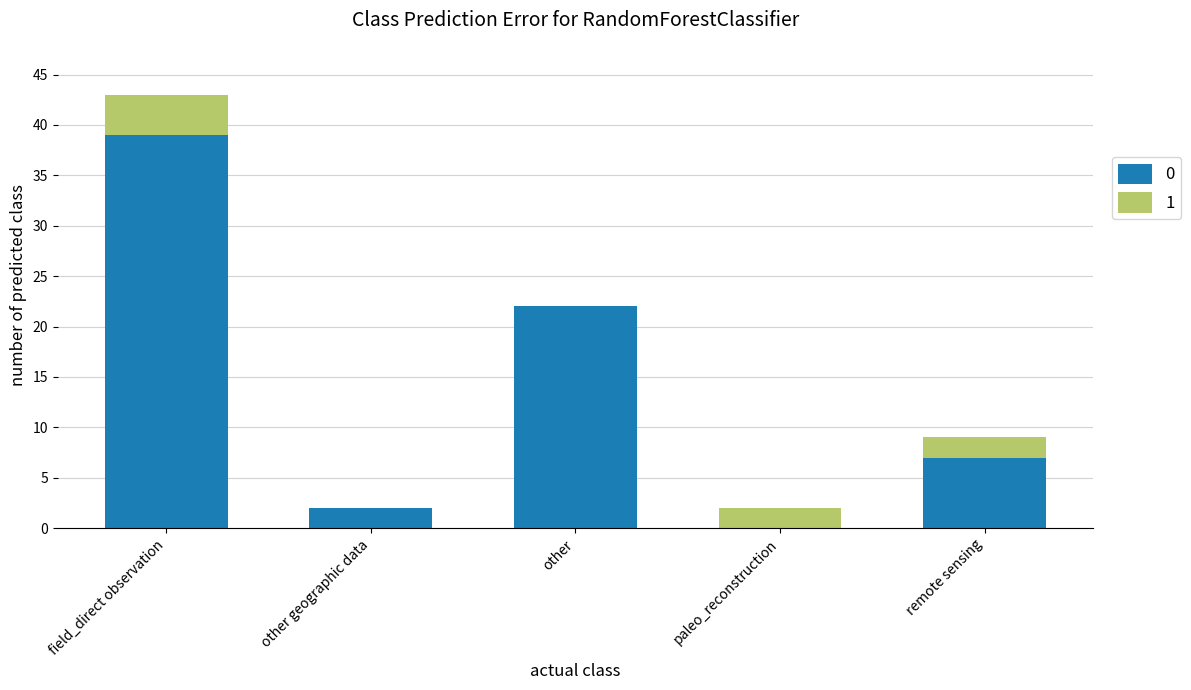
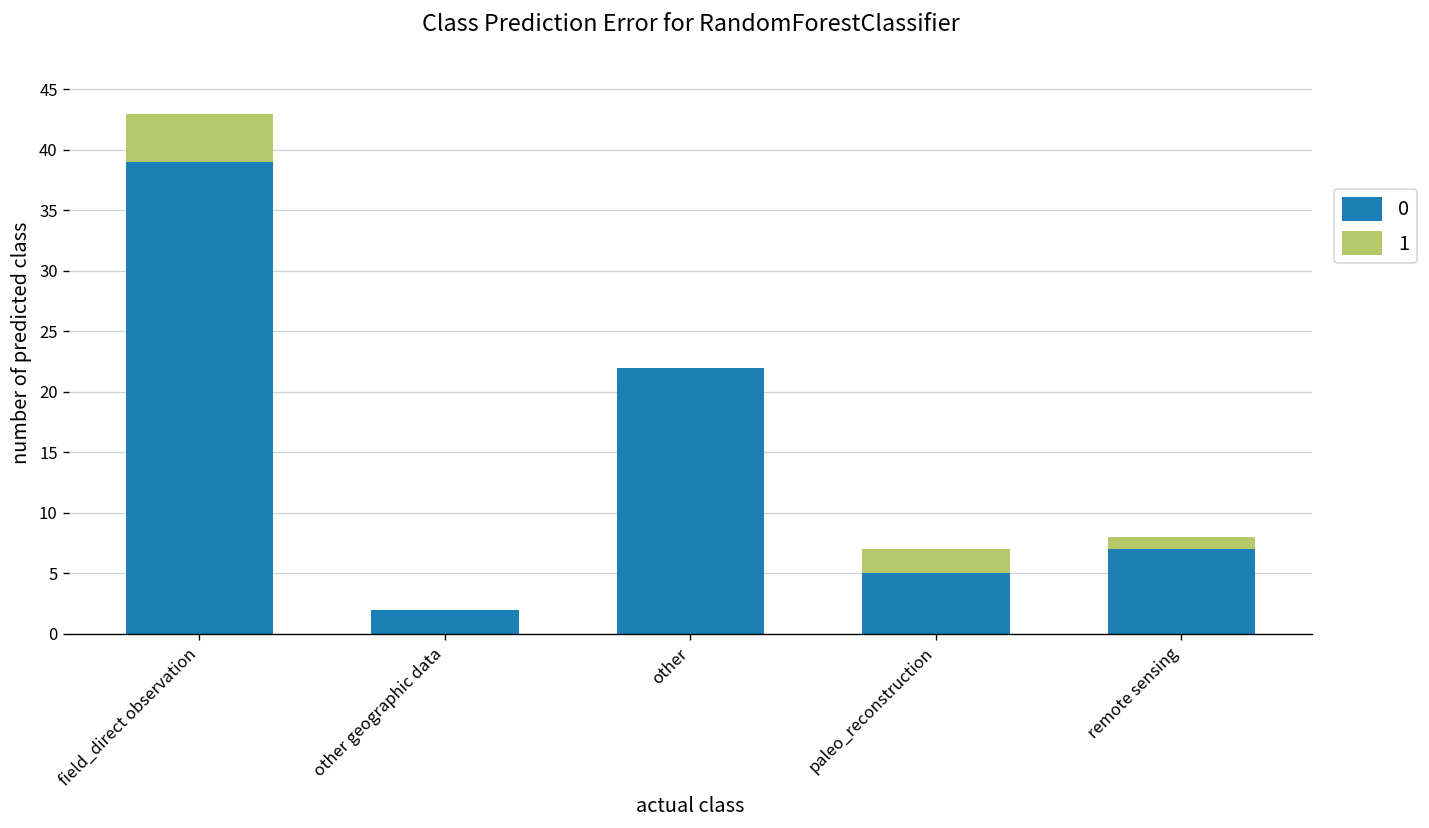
0, paleo_reconstruction: 0 -> 5
1, remote sensing: 2 -> 1
